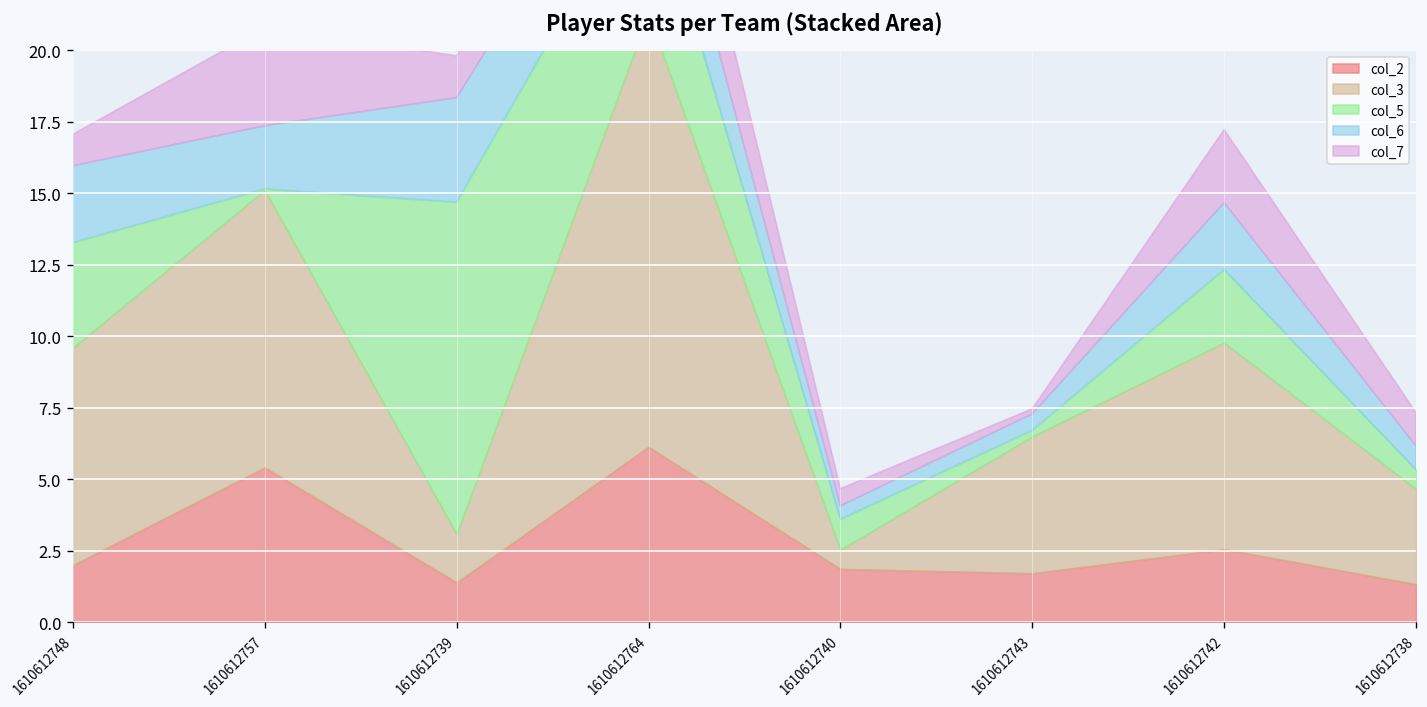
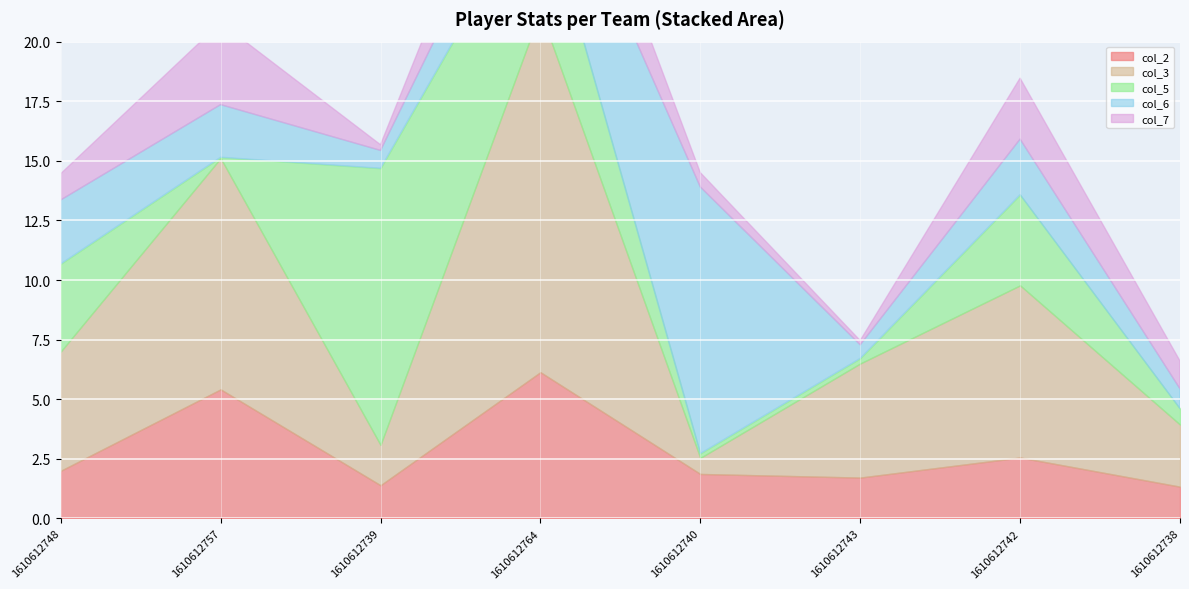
col_3, 1610612748: 7.6 -> 5.0
col_6, 1610612739: 3.6 -> 0.8
col_7, 1610612739: 1.5 -> 0.2
col_5, 1610612740: 1.1 -> 0.2
col_6, 1610612740: 0.5 -> 11.2
col_5, 1610612742: 2.6 -> 3.8
col_3, 1610612738: 3.3 -> 2.6
